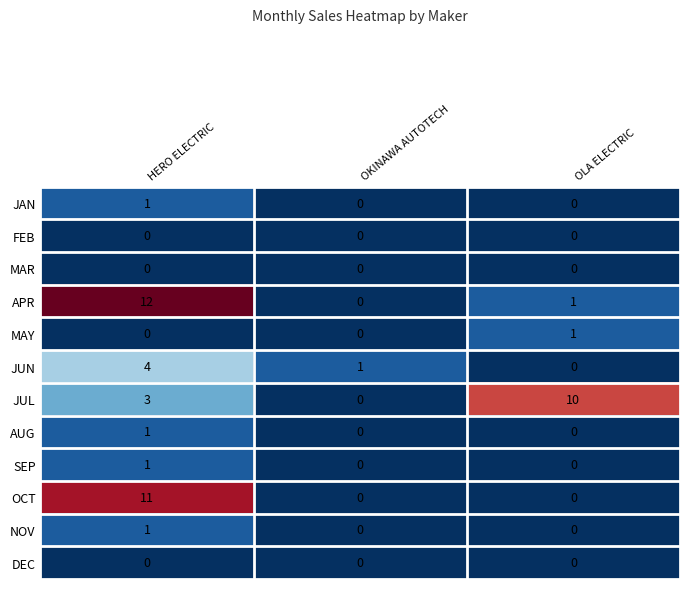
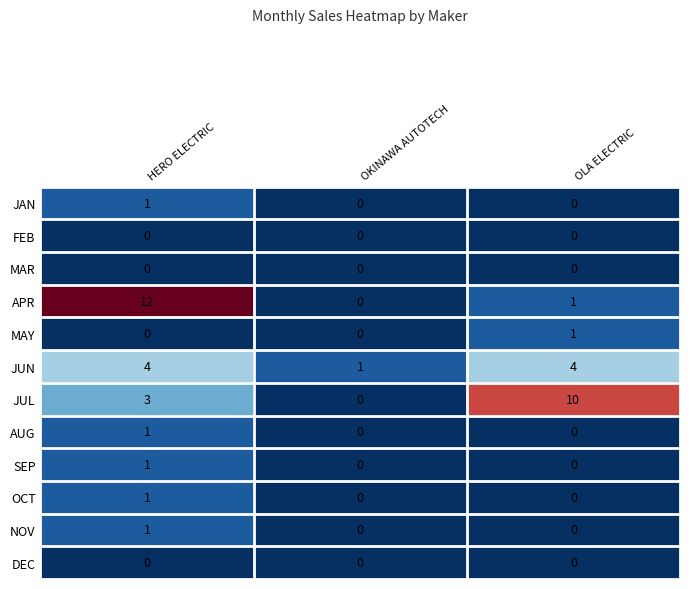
JUN, OLA ELECTRIC: 0 -> 4
OCT, HERO ELECTRIC: 11 -> 1
